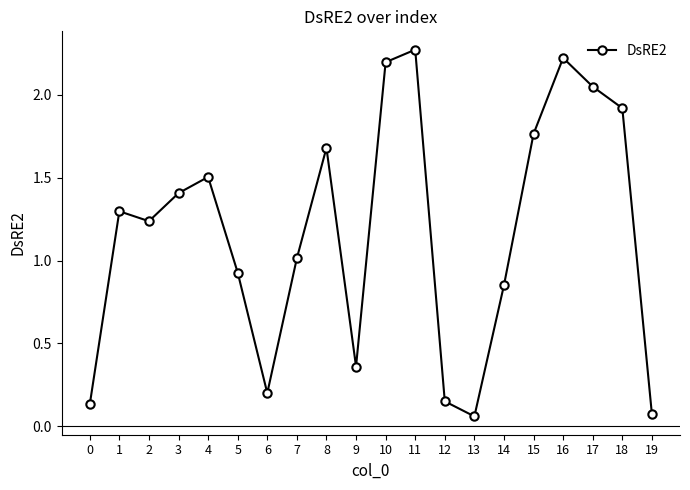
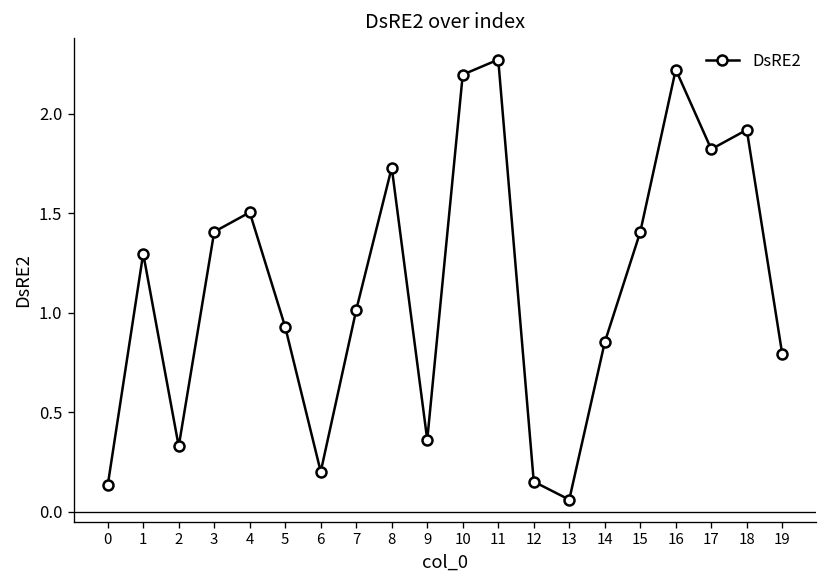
2: 1.24 -> 0.33
8: 1.68 -> 1.73
15: 1.76 -> 1.41
17: 2.05 -> 1.82
19: 0.07 -> 0.79
